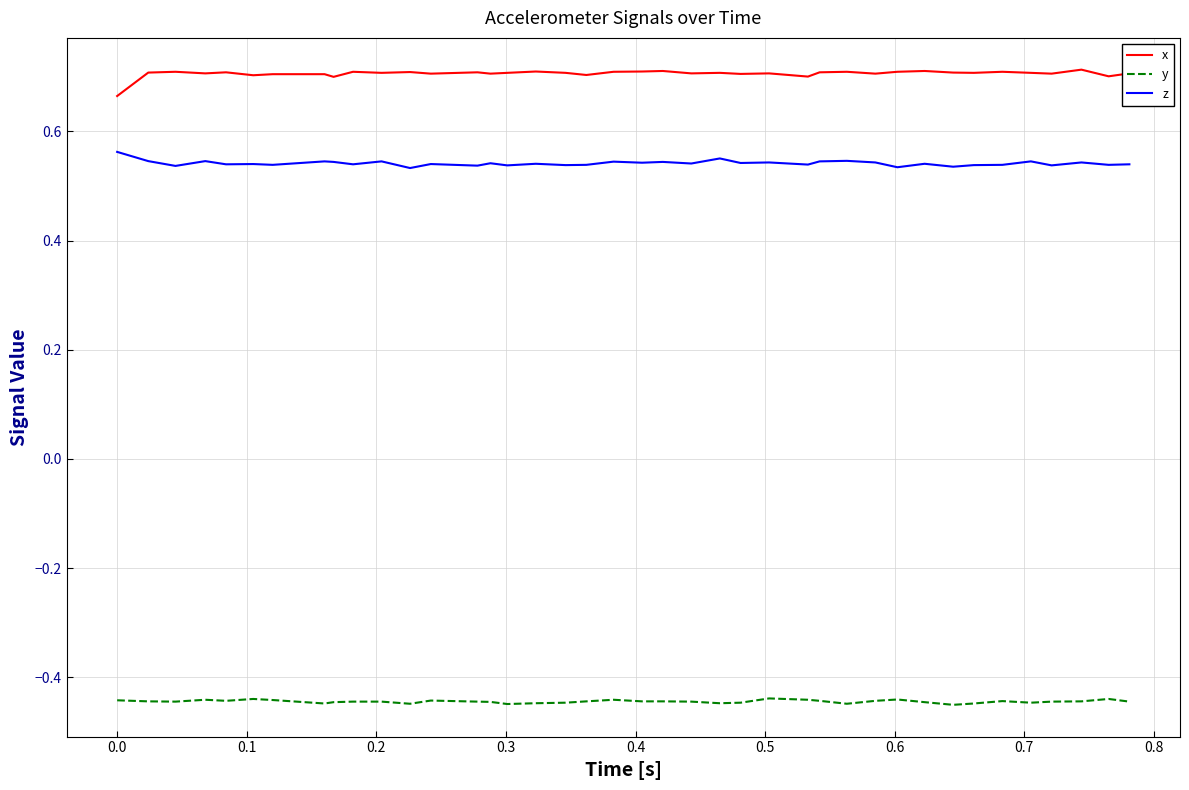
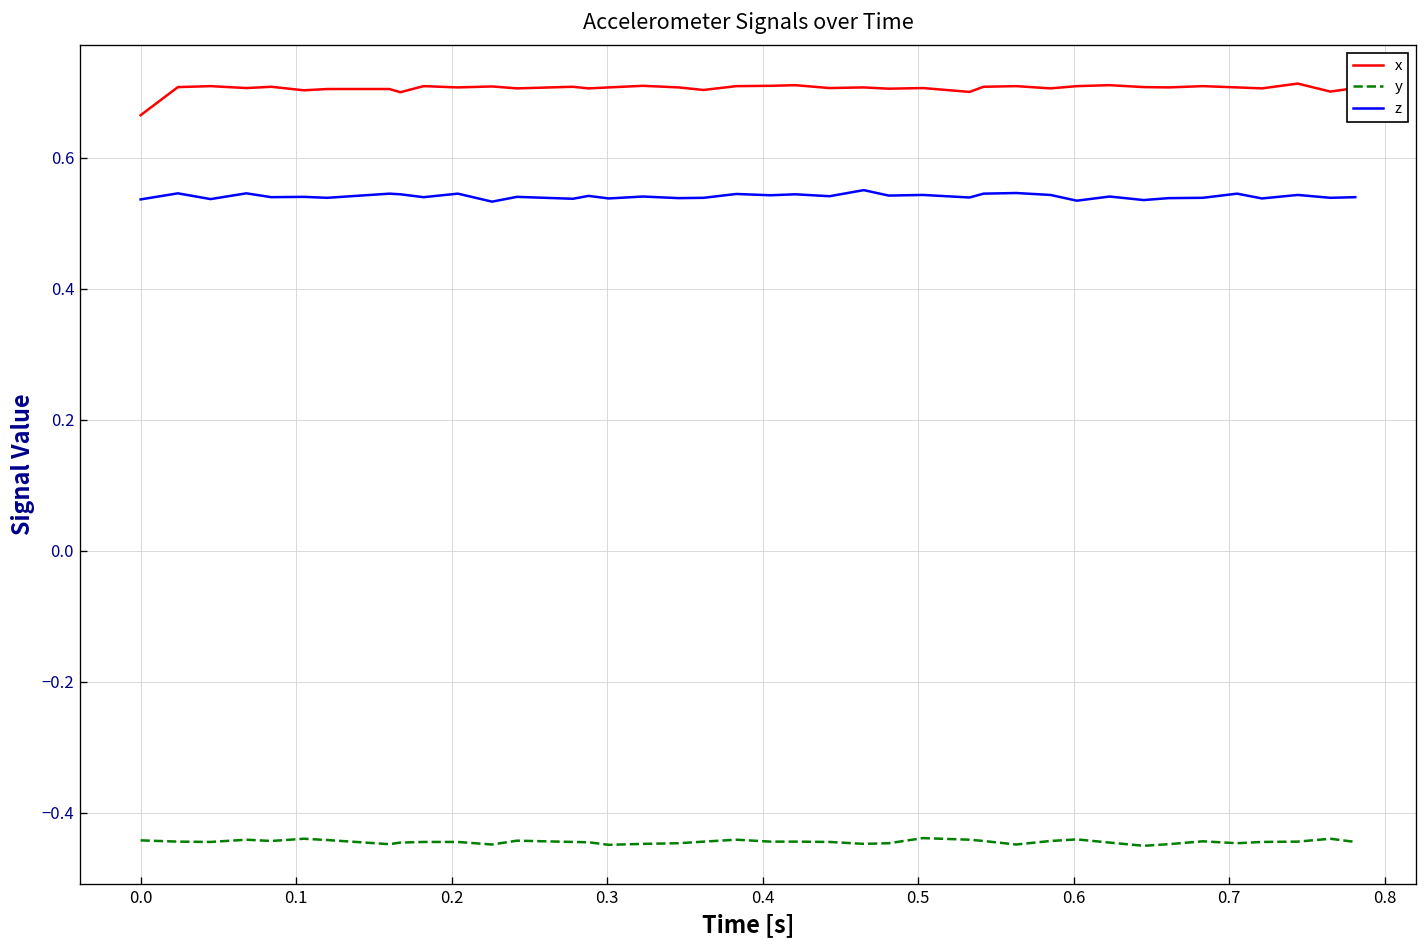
z, 0.0: 0.56 -> 0.54
